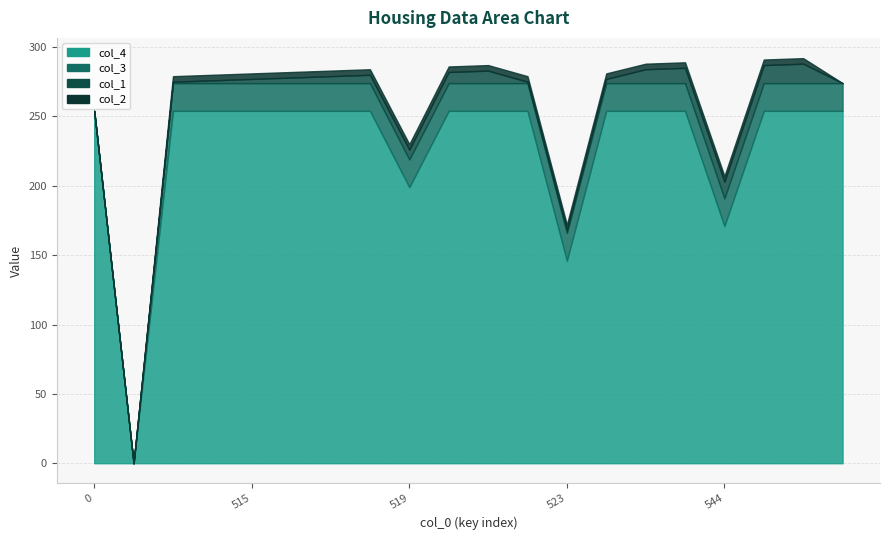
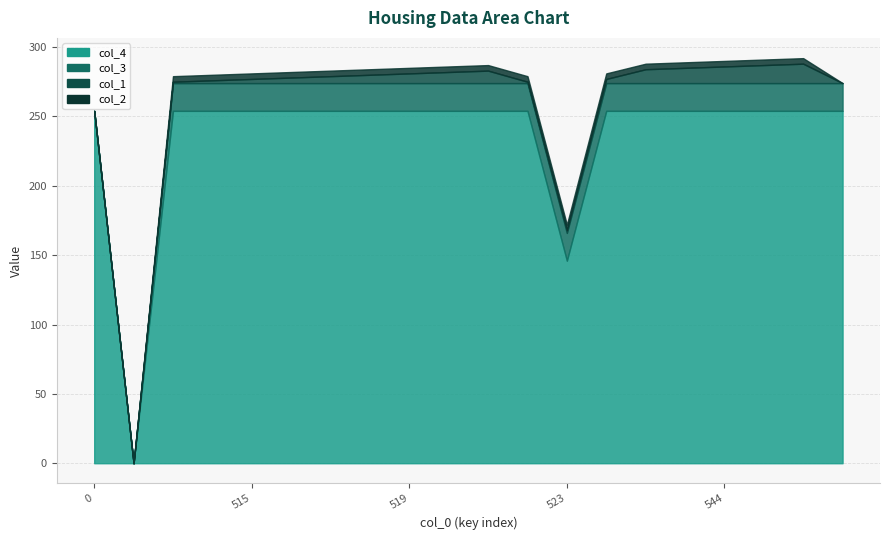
col_4, 519: 199 -> 254
col_4, 544: 171 -> 254
